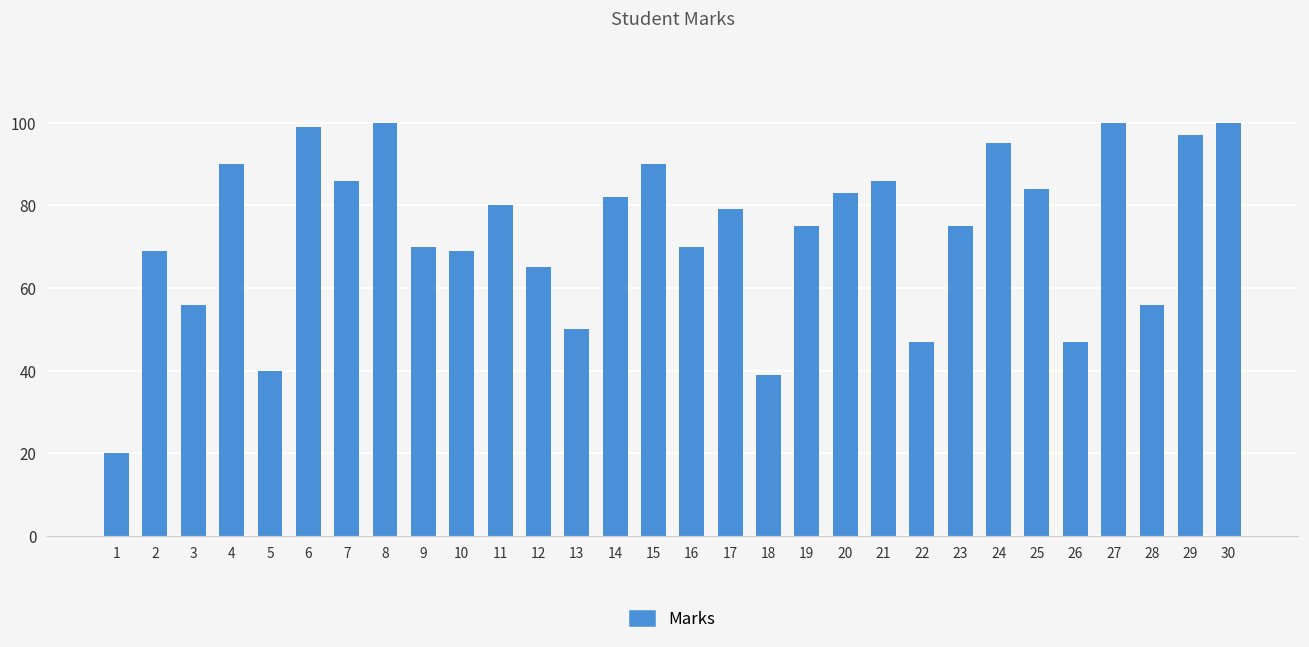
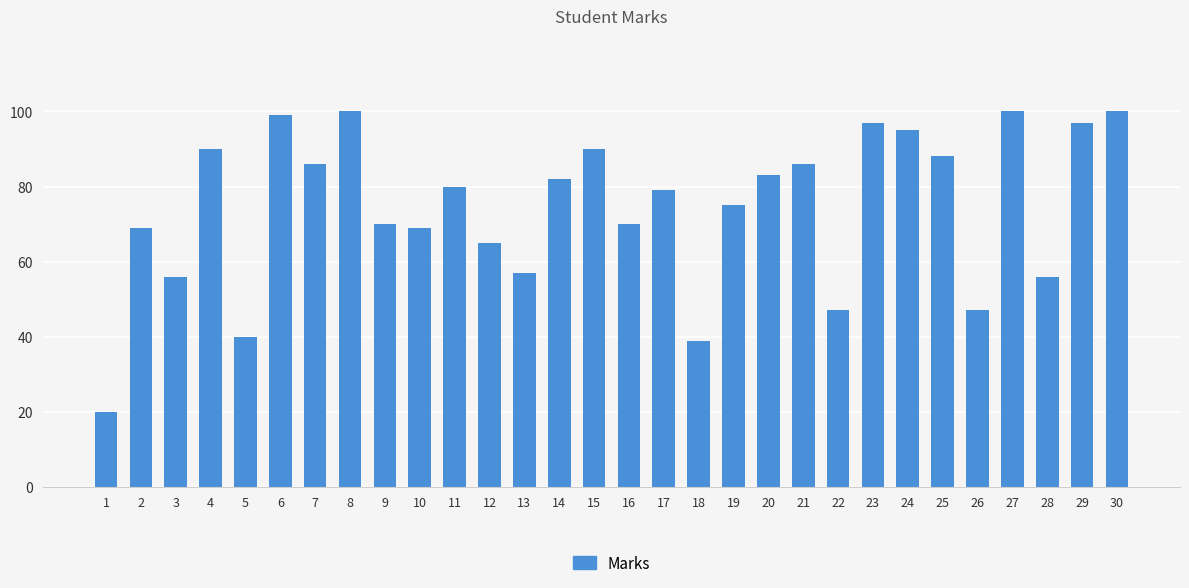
13: 50 -> 57
23: 75 -> 97
25: 84 -> 88
